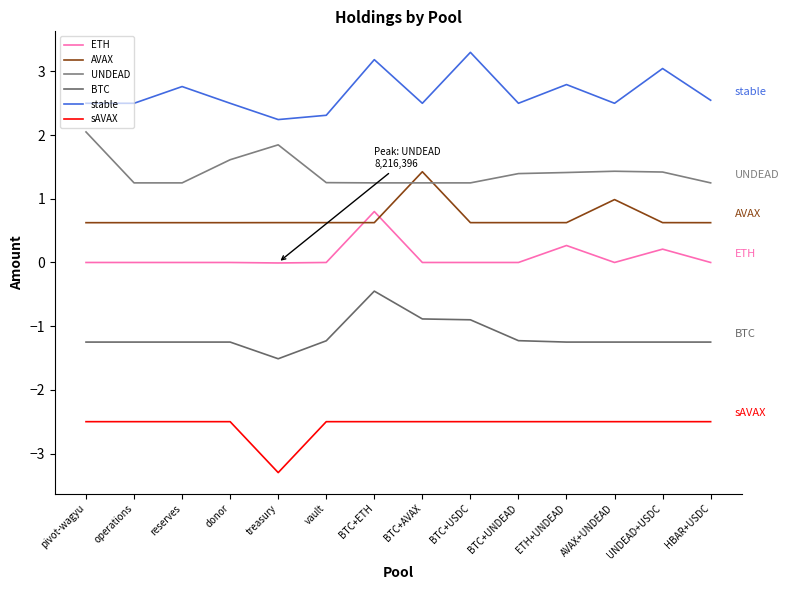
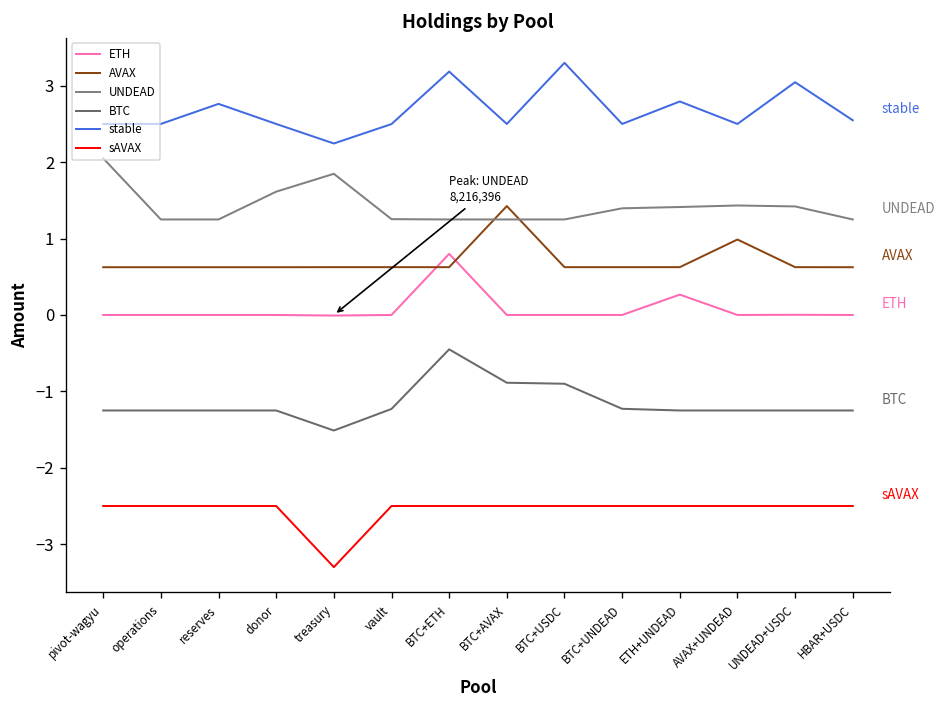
stable, vault: 2.3 -> 2.5
ETH, UNDEAD+USDC: 0.2 -> 0.0
